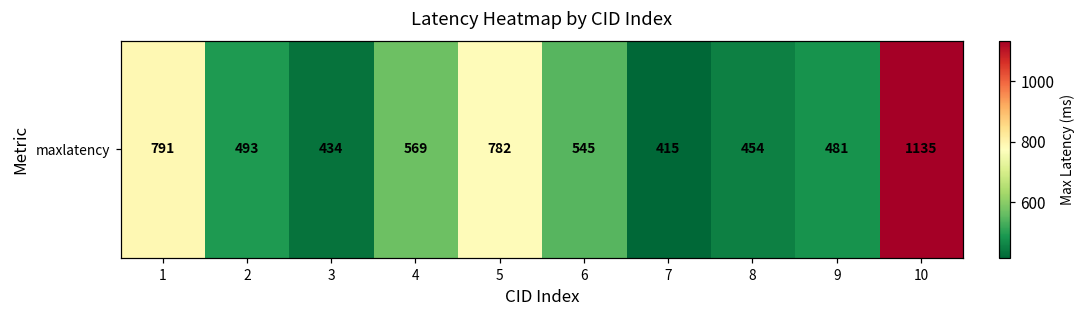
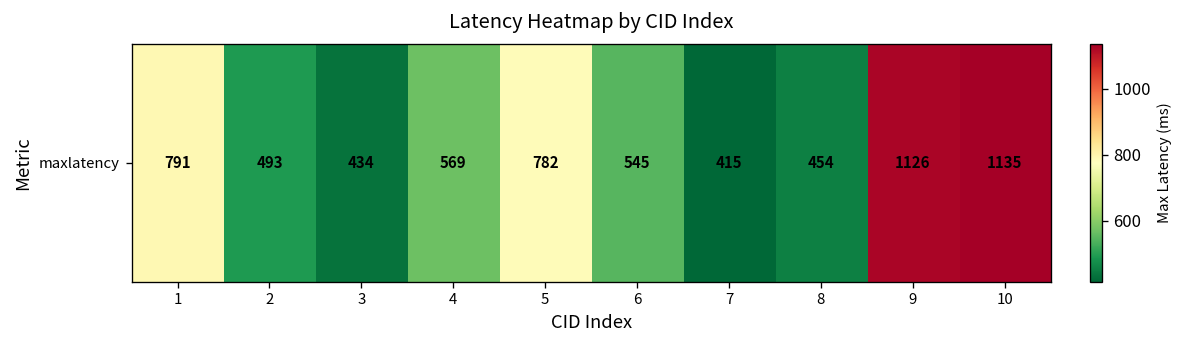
maxlatency, 9: 481 -> 1126
